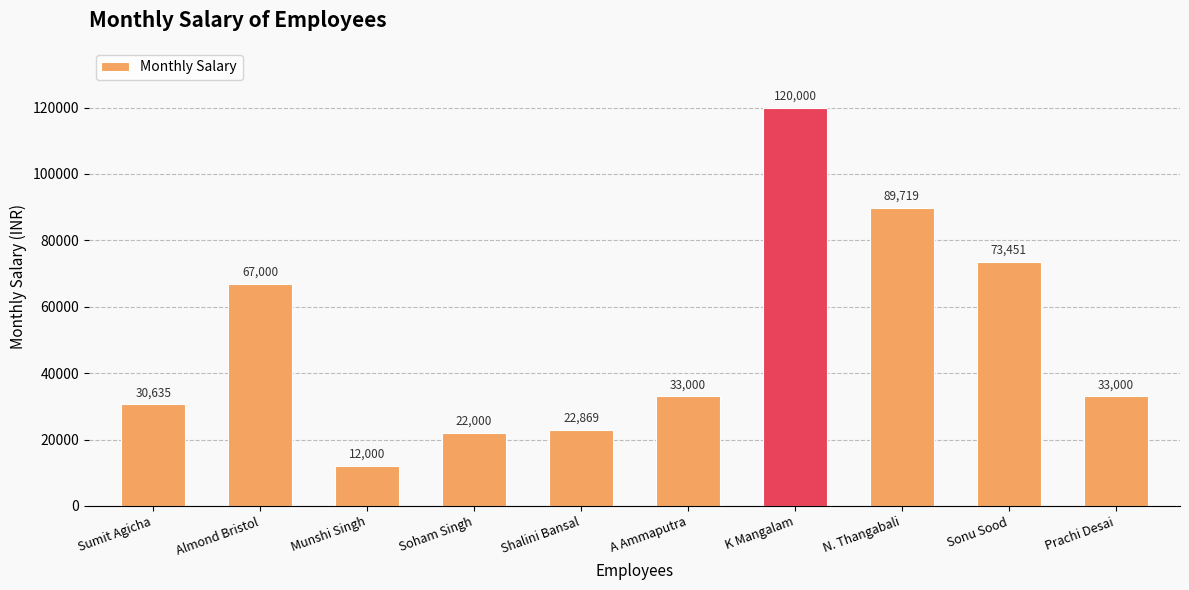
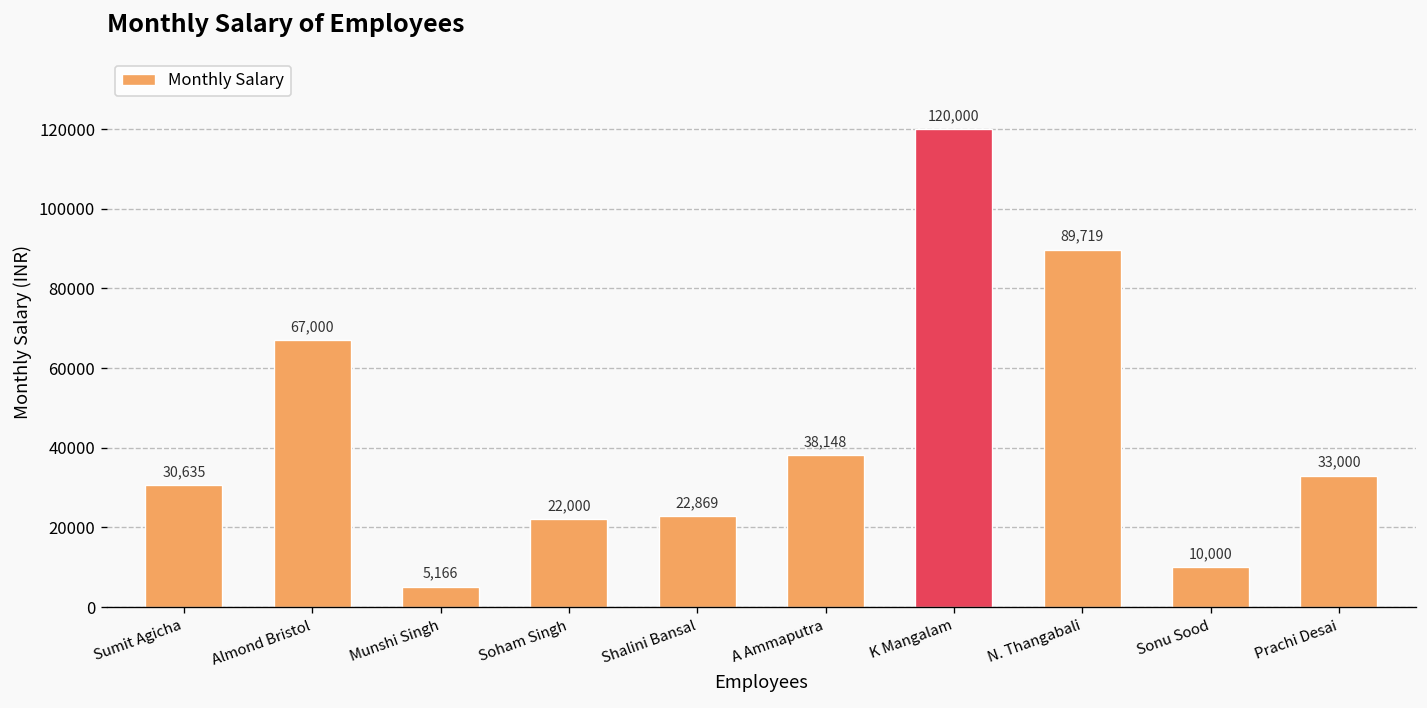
Munshi Singh: 12,000 -> 5,166
A Ammaputra: 33,000 -> 38,148
Sonu Sood: 73,451 -> 10,000
